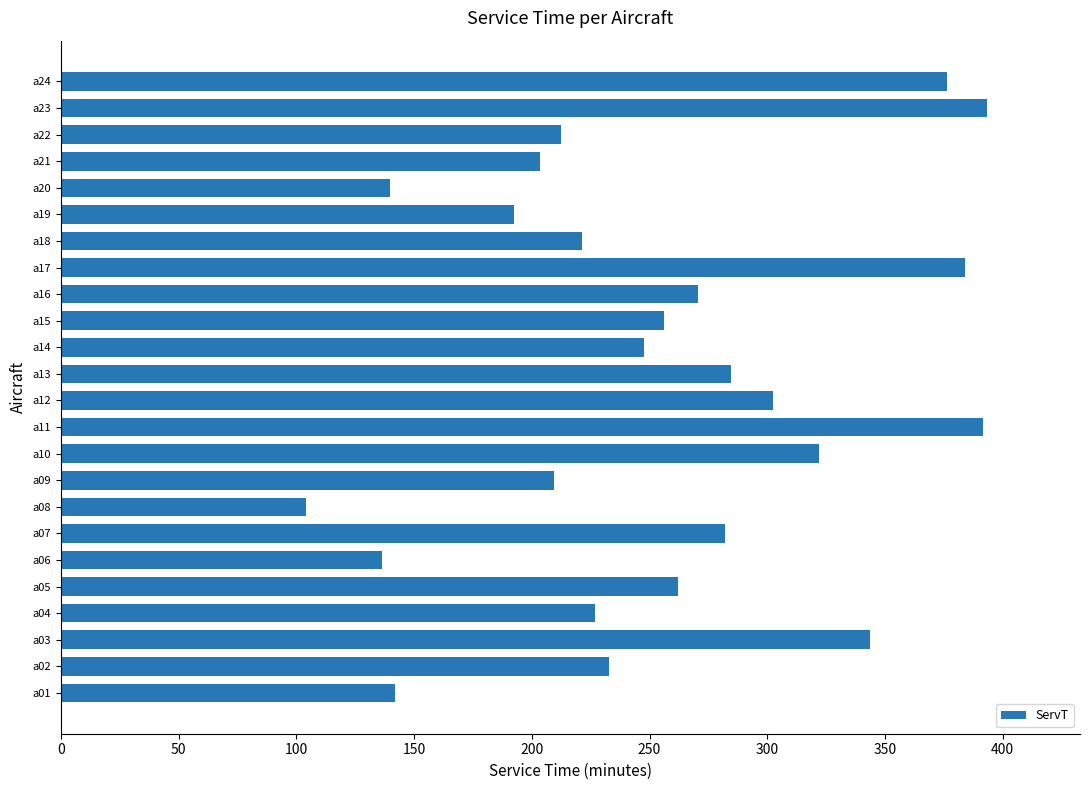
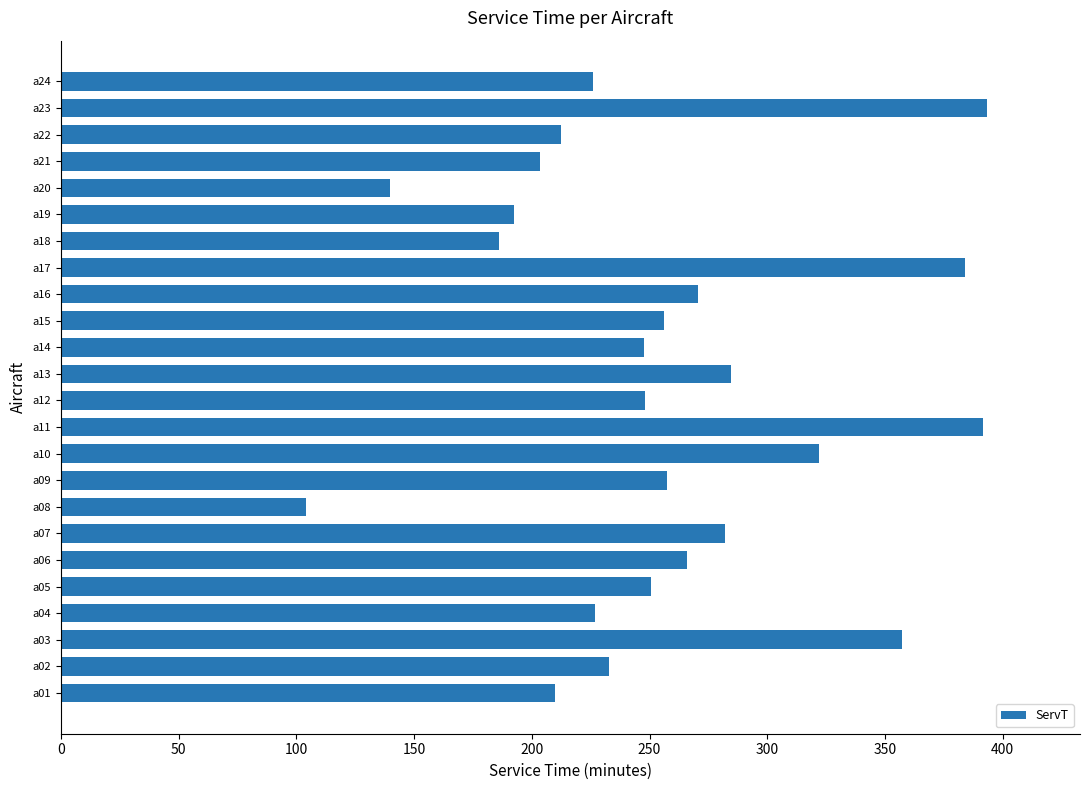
a24: 377 -> 226
a18: 222 -> 186
a12: 302 -> 248
a09: 209 -> 257
a06: 136 -> 266
a05: 262 -> 251
a03: 344 -> 357
a01: 142 -> 210
